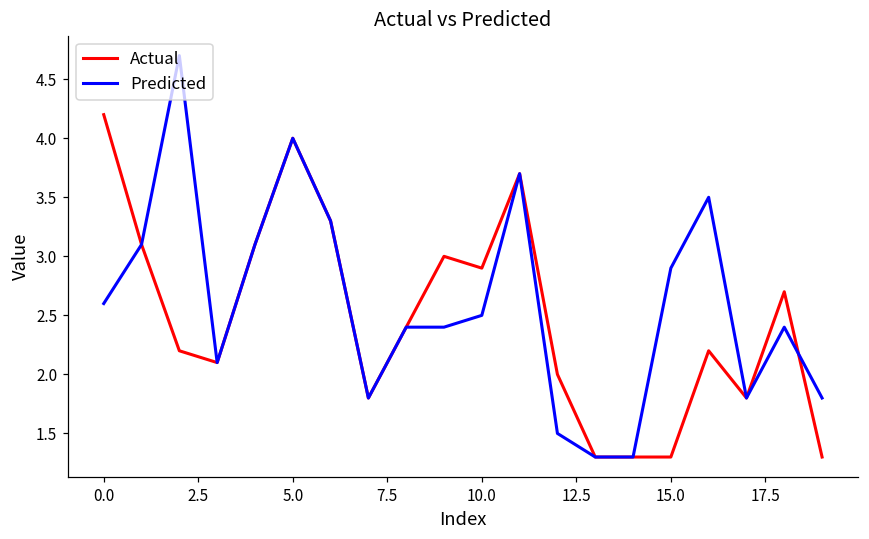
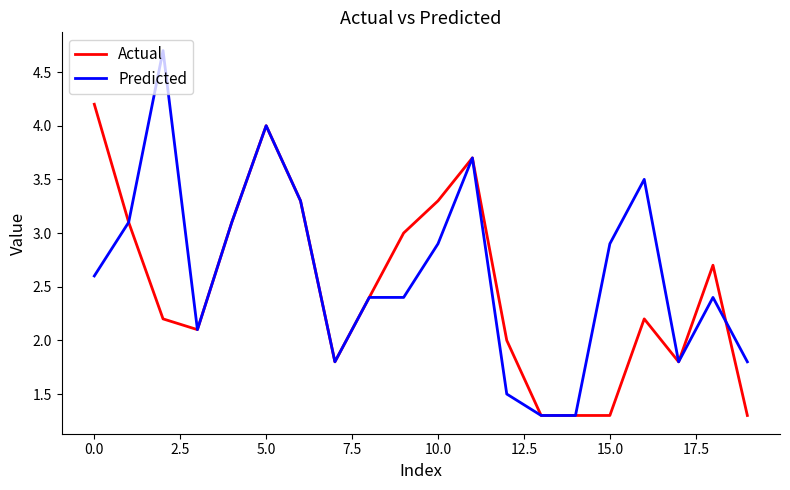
Actual, 10.0: 2.9 -> 3.3
Predicted, 10.0: 2.5 -> 2.9
